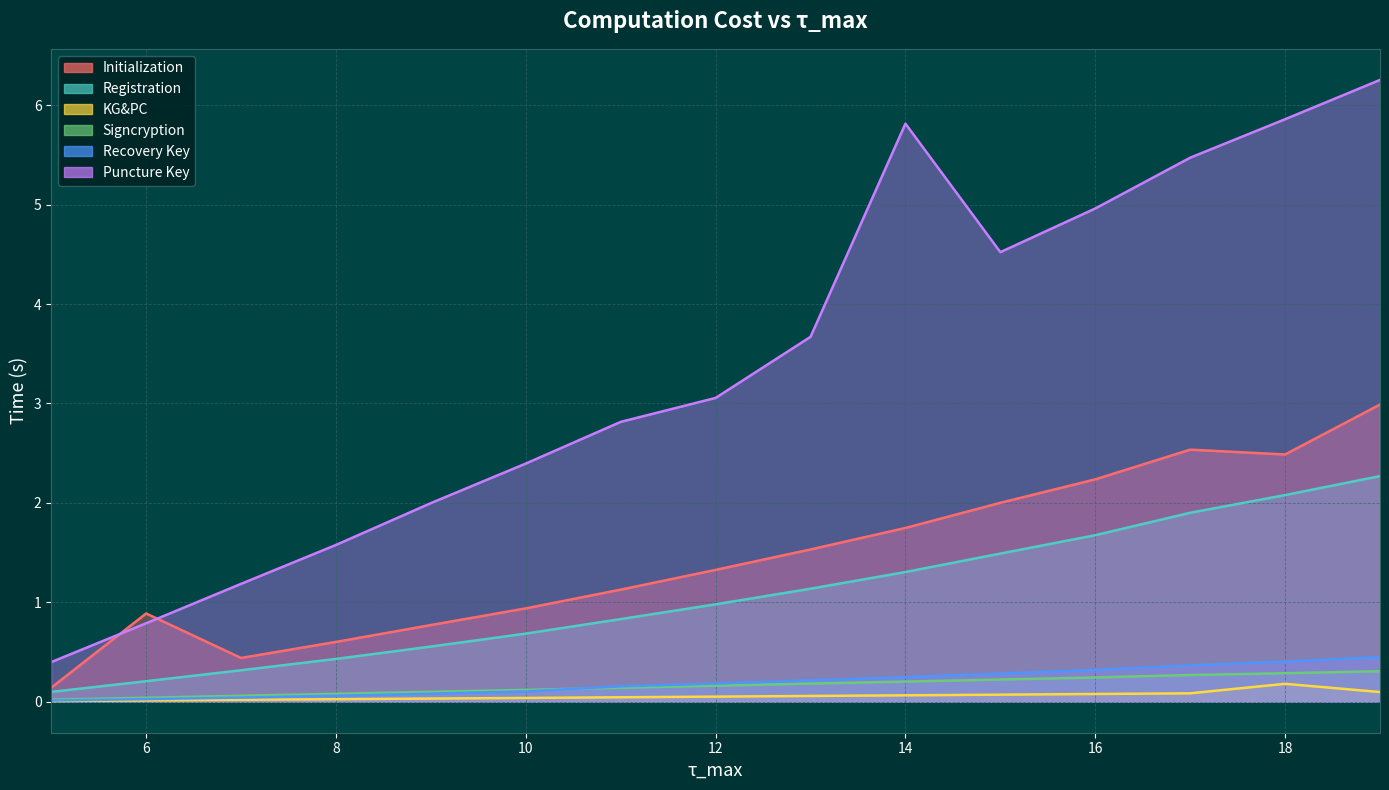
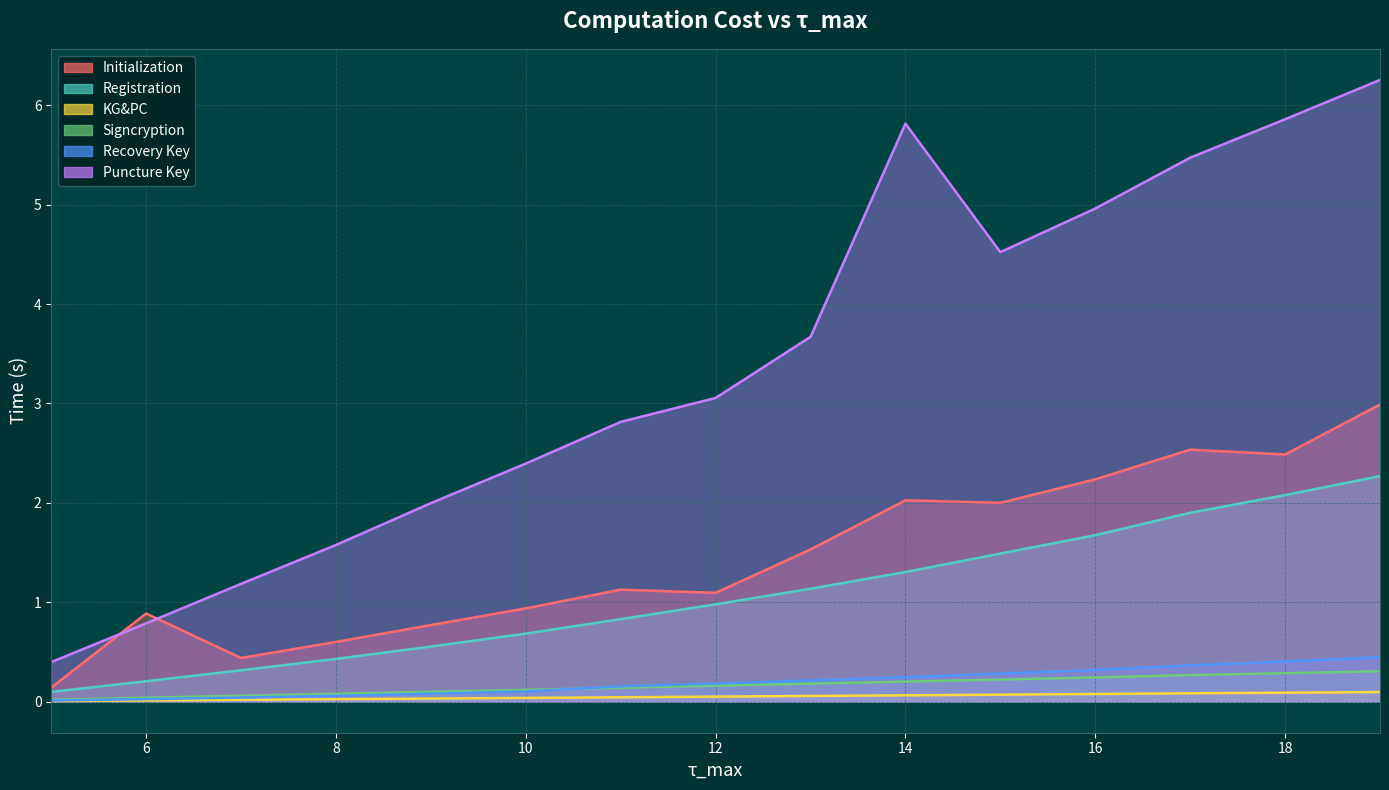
Initialization, 12: 1.3 -> 1.1
Initialization, 14: 1.7 -> 2.0
KG&PC, 18: 0.2 -> 0.1
